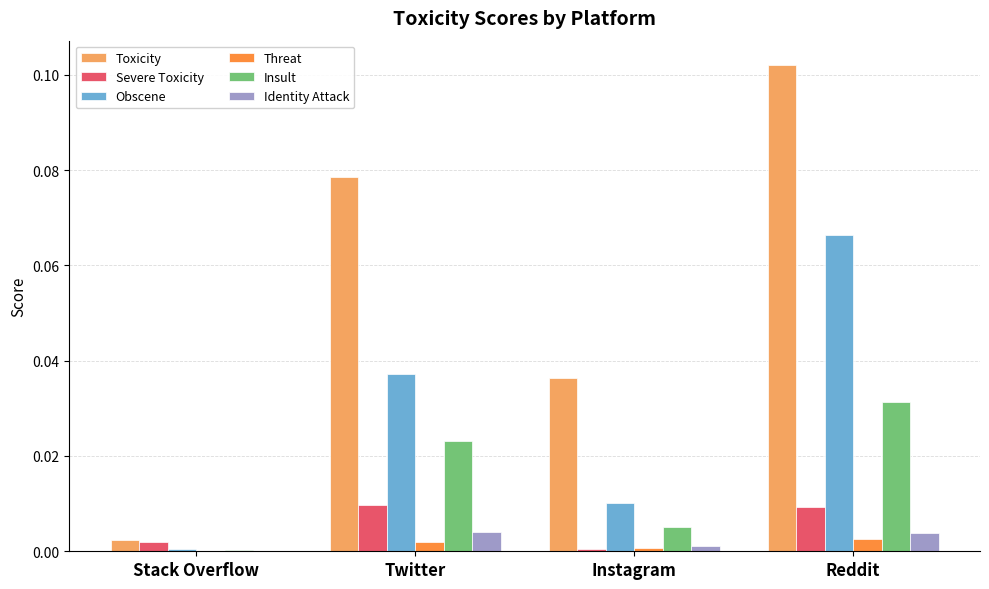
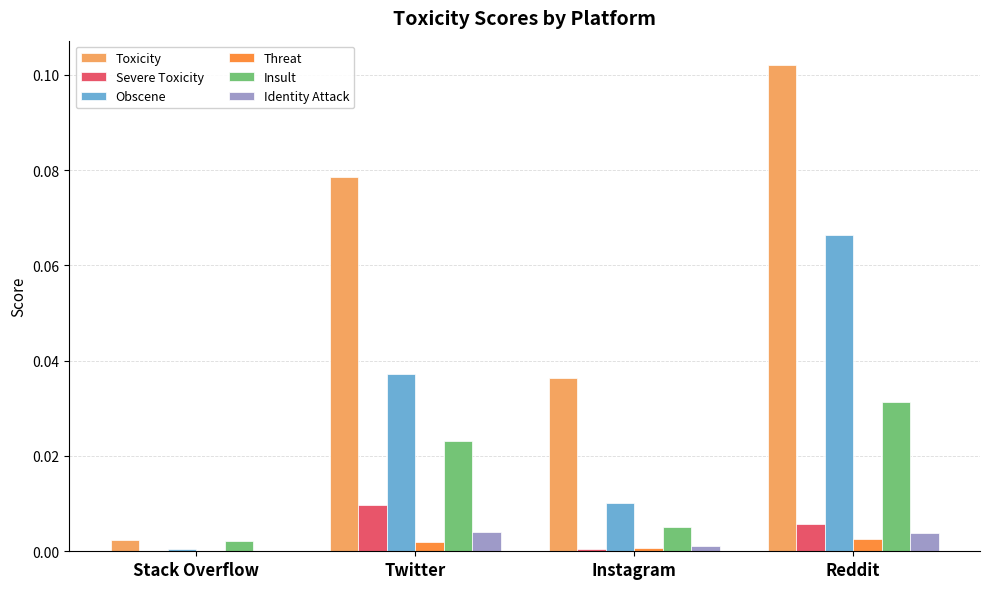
Severe Toxicity, Stack Overflow: 0.002 -> 0.000
Insult, Stack Overflow: 0.000 -> 0.002
Severe Toxicity, Reddit: 0.009 -> 0.006
